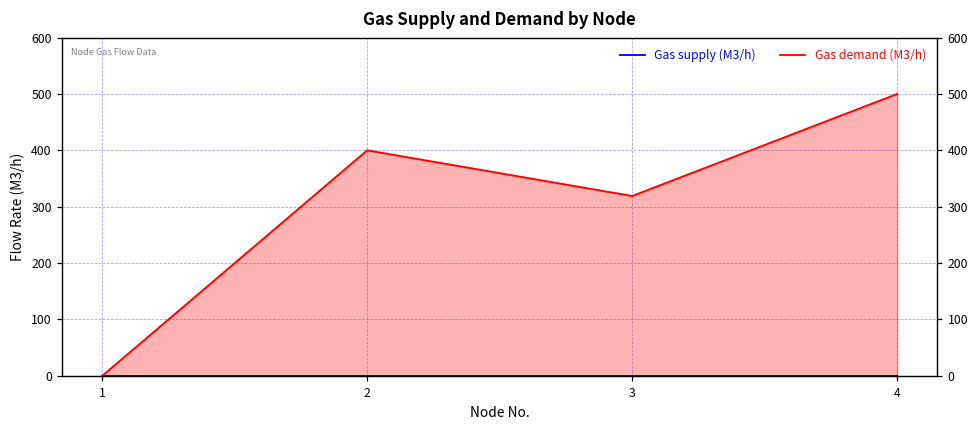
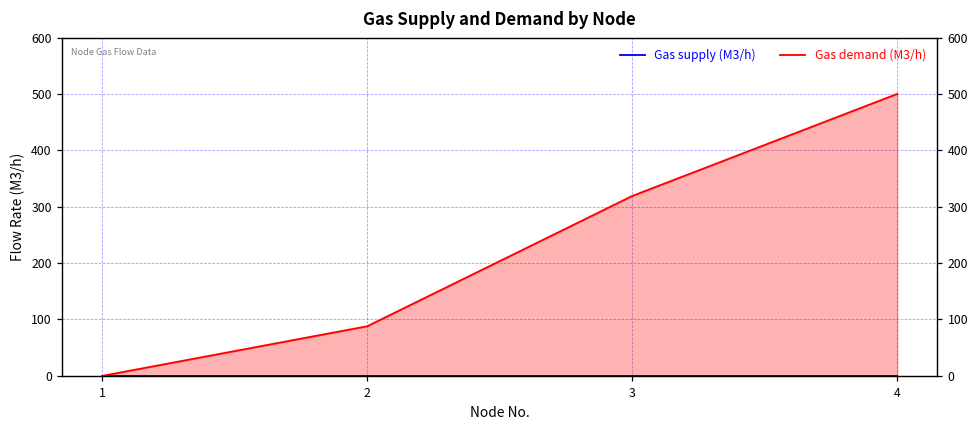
Gas demand (M3/h), 2: 400 -> 90
